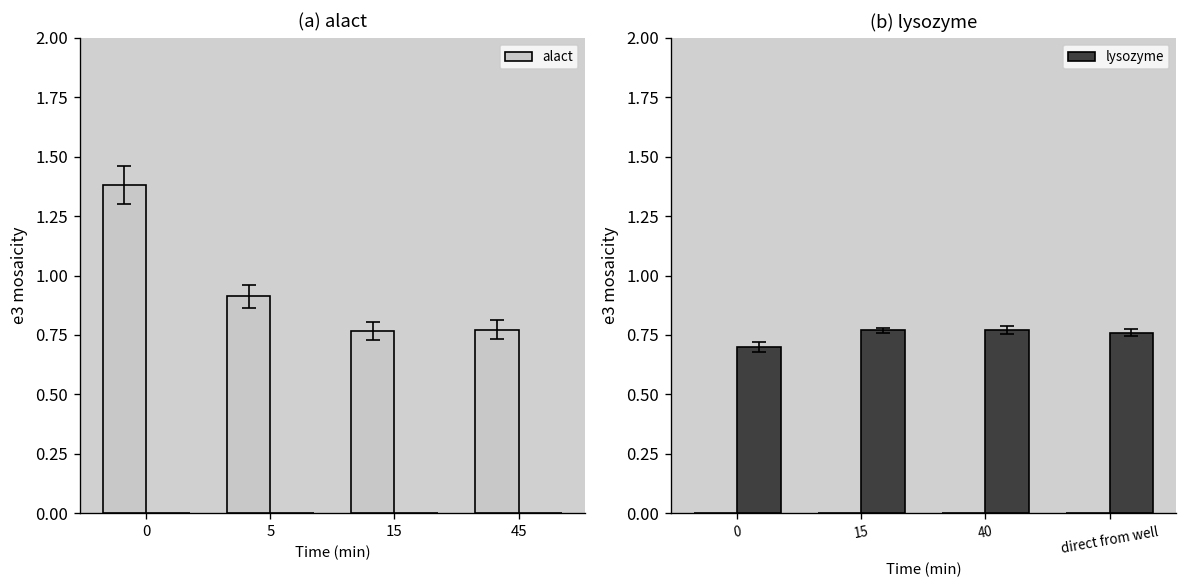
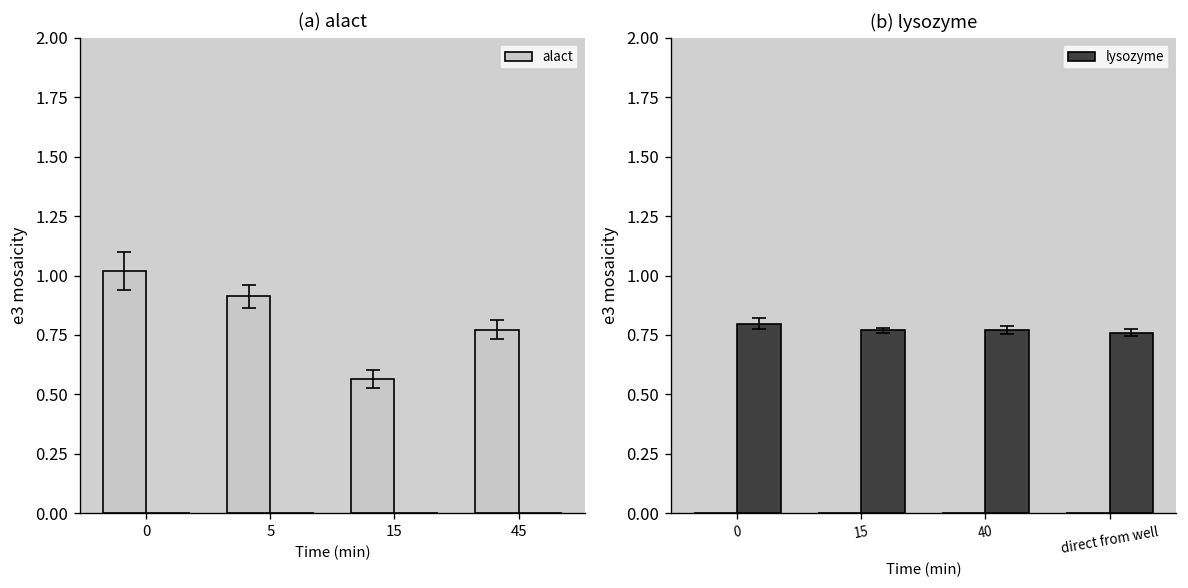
(a) alact, alact, 0: 1.38 -> 1.02
(a) alact, alact, 15: 0.77 -> 0.56
(b) lysozyme, lysozyme, 0: 0.70 -> 0.80
